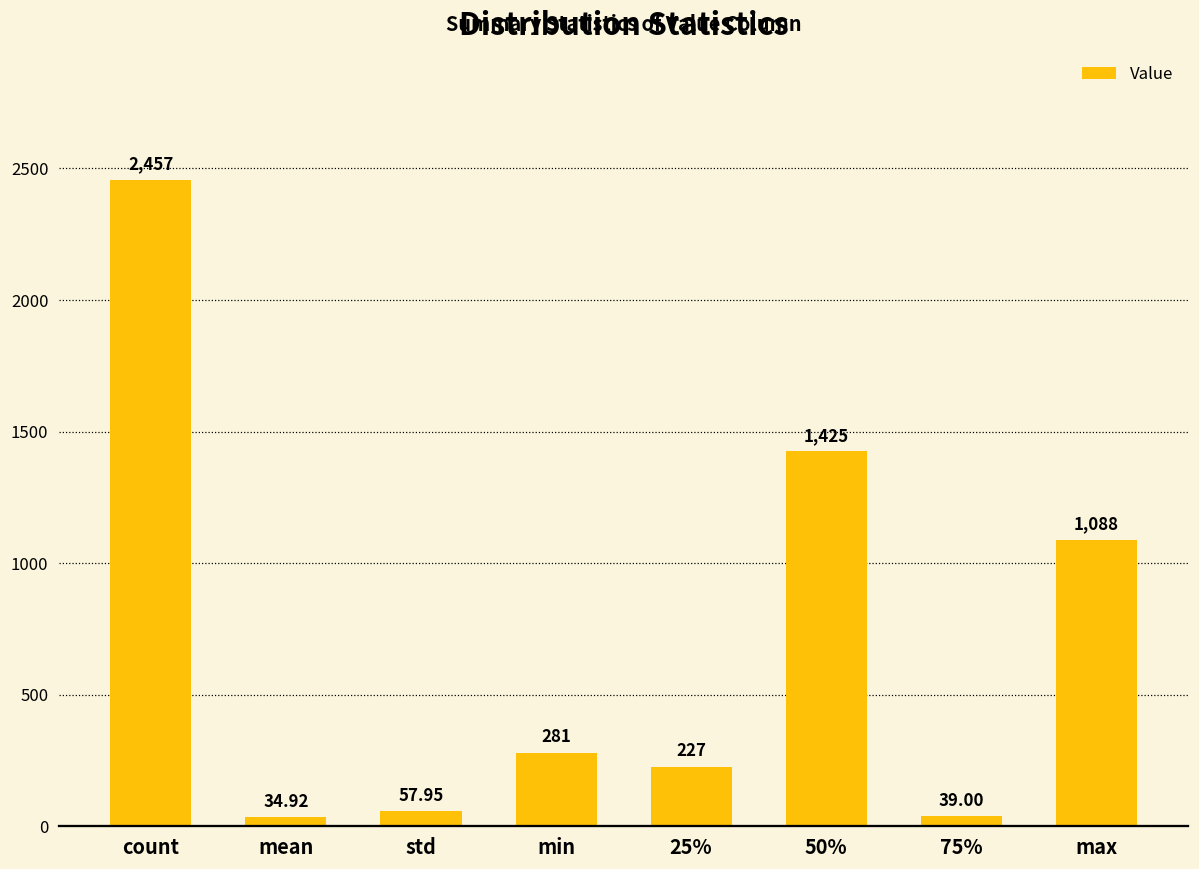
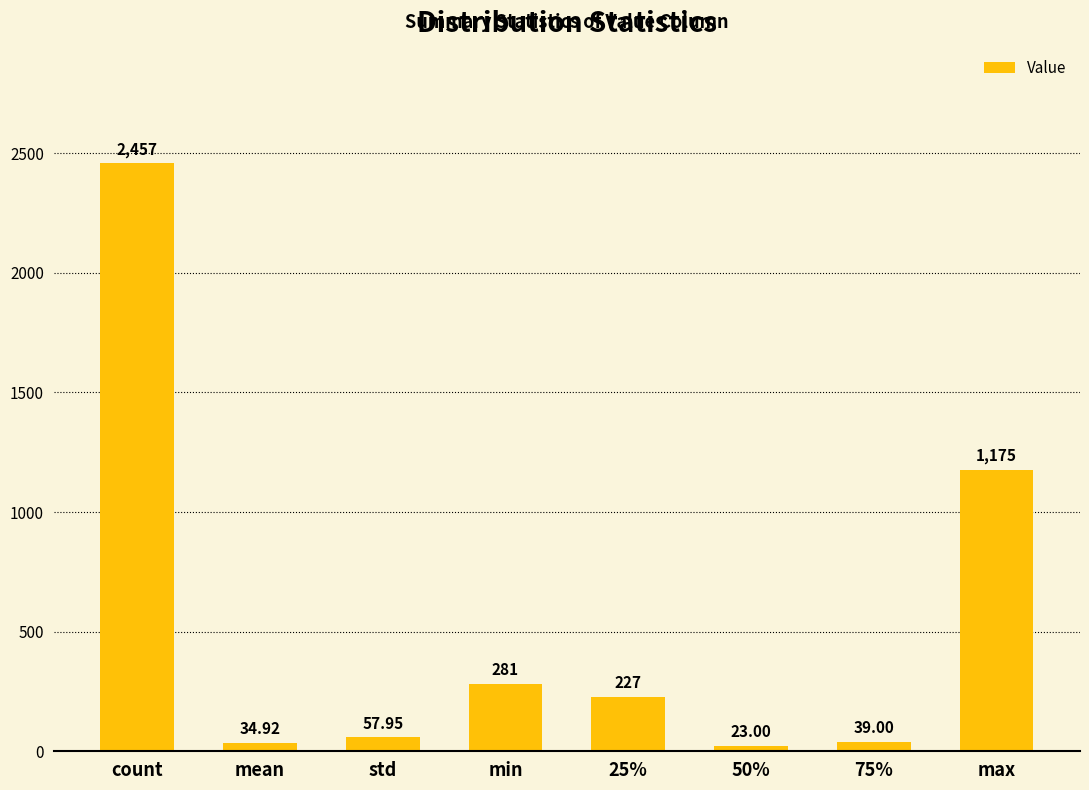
50%: 1,425 -> 23.00
max: 1,088 -> 1,175
